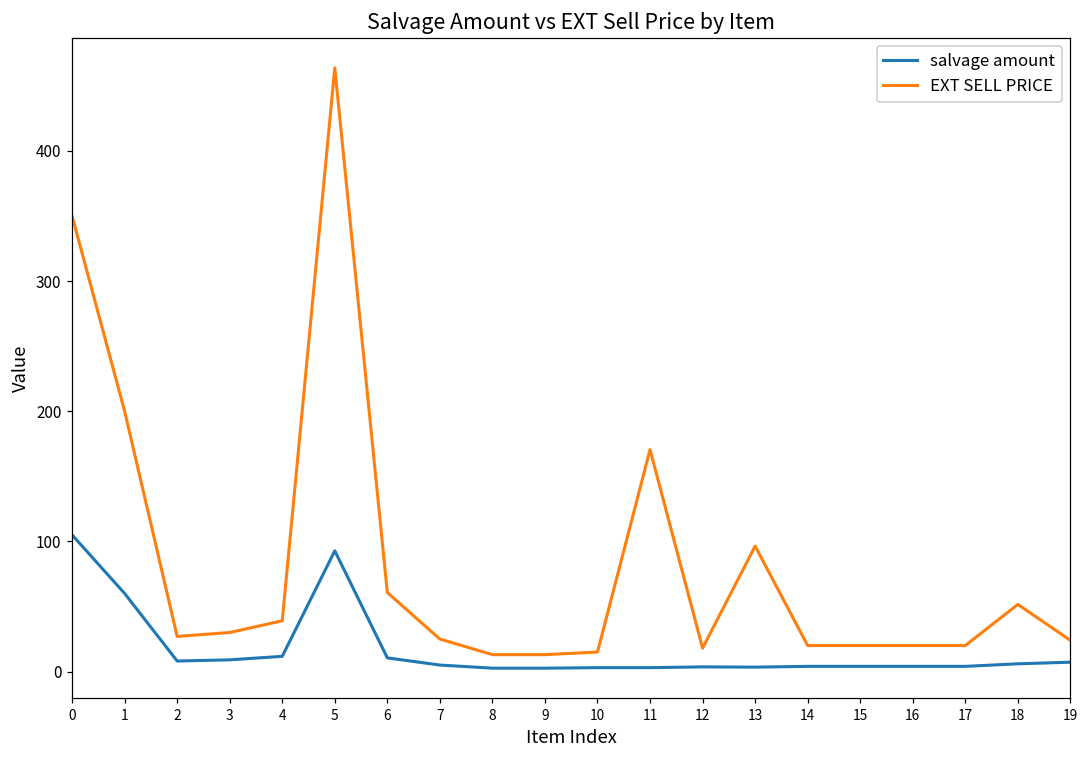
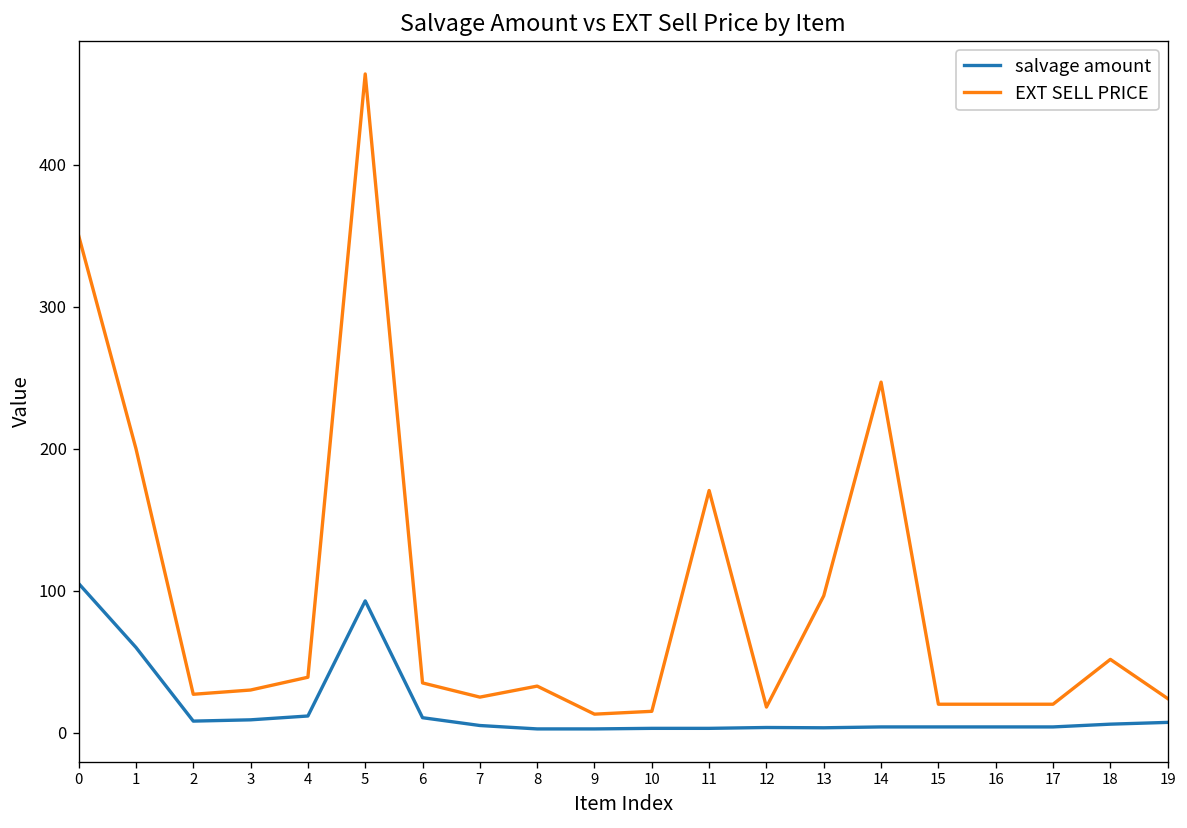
EXT SELL PRICE, 6: 61 -> 35
EXT SELL PRICE, 8: 13 -> 33
EXT SELL PRICE, 14: 20 -> 247
